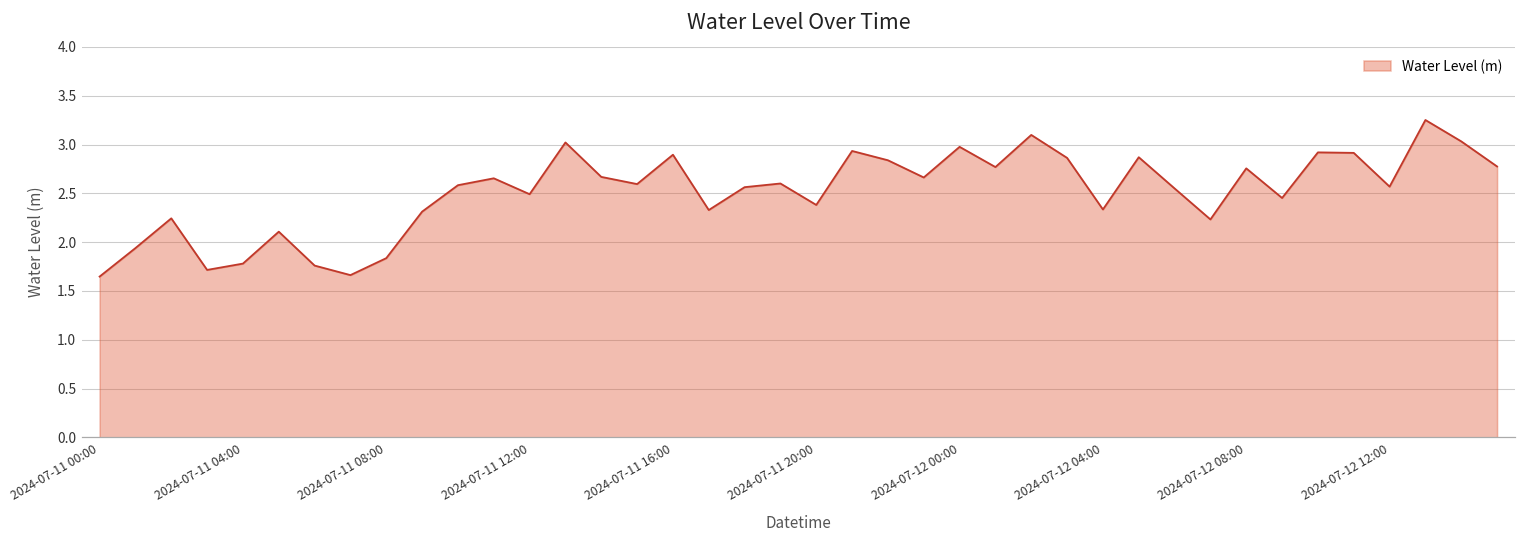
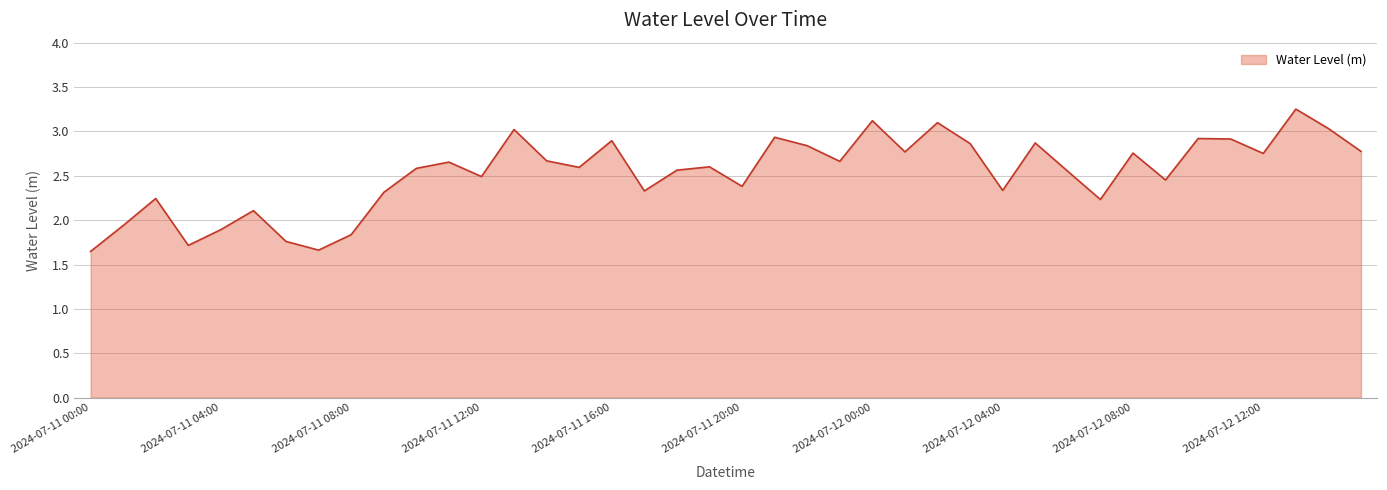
2024-07-11 04:00: 1.8 -> 1.9
2024-07-12 00:00: 3.0 -> 3.1
2024-07-12 12:00: 2.6 -> 2.8
